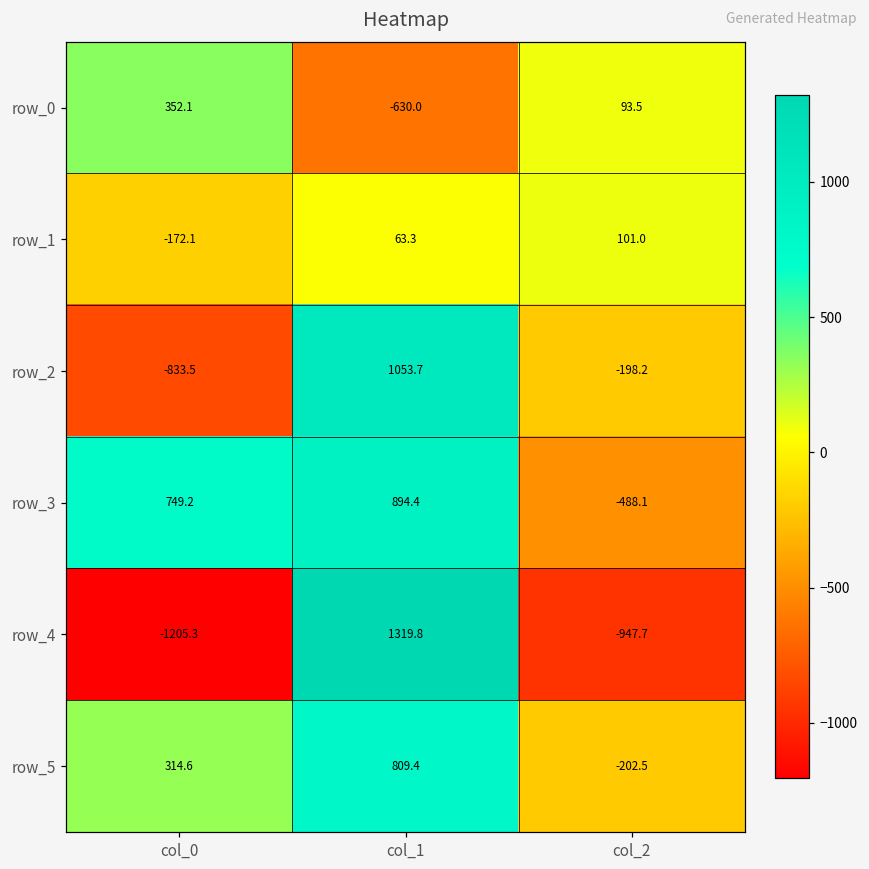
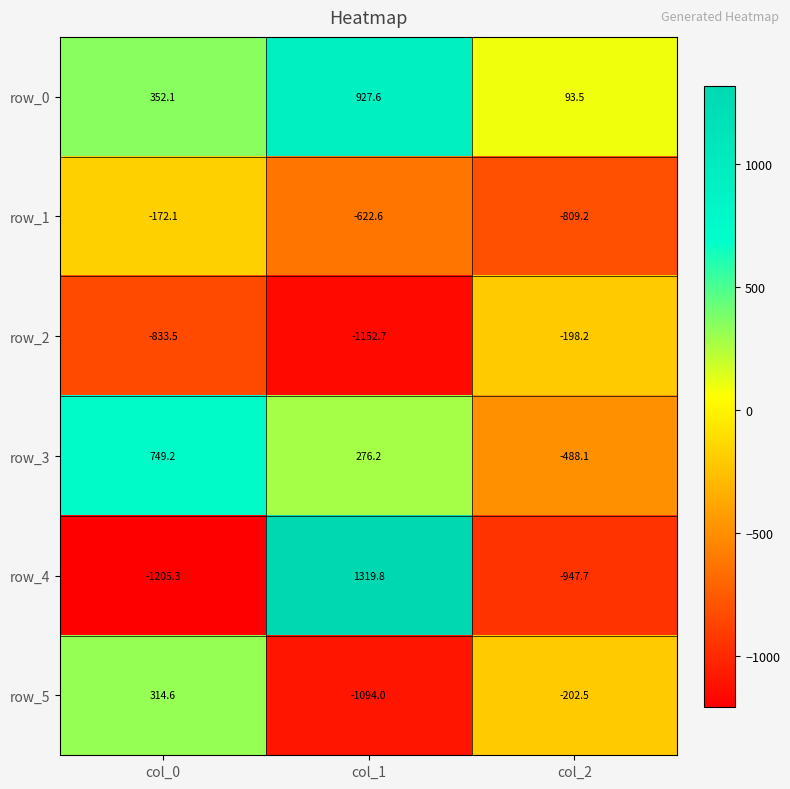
row_0, col_1: -630.0 -> 927.6
row_1, col_1: 63.3 -> -622.6
row_1, col_2: 101.0 -> -809.2
row_2, col_1: 1053.7 -> -1152.7
row_3, col_1: 894.4 -> 276.2
row_5, col_1: 809.4 -> -1094.0
